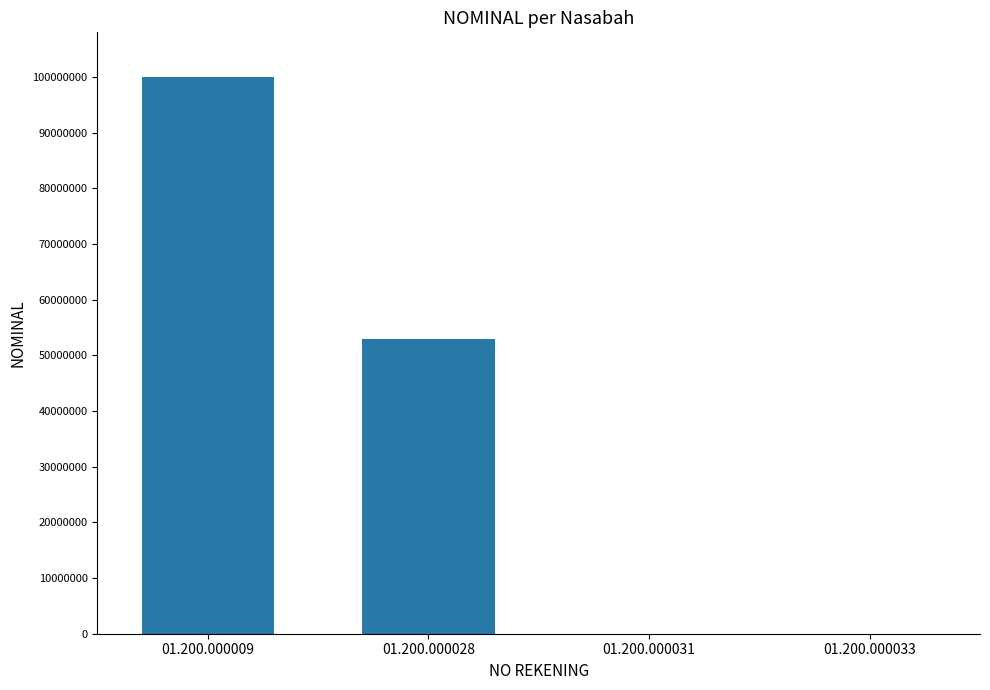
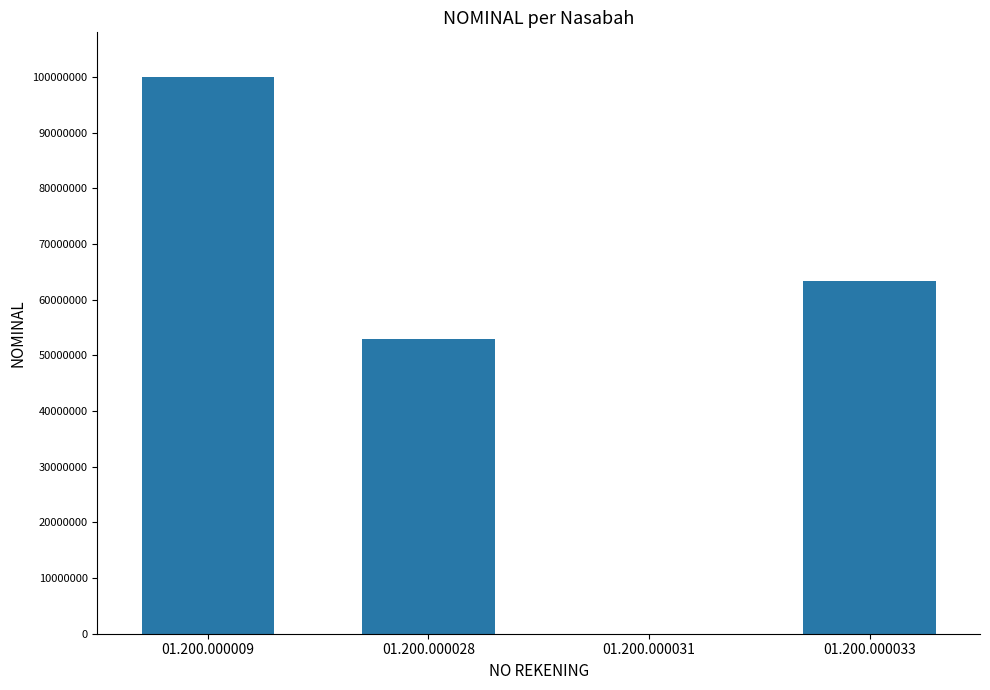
01.200.000033: 0 -> 63000000
